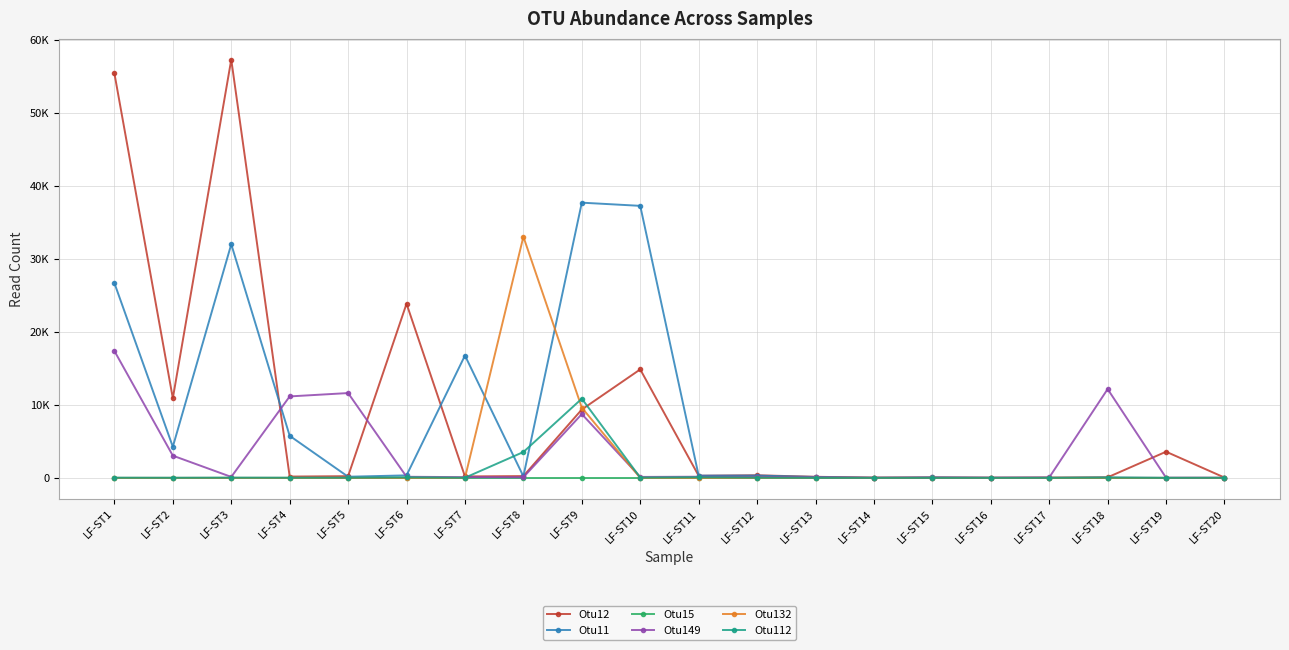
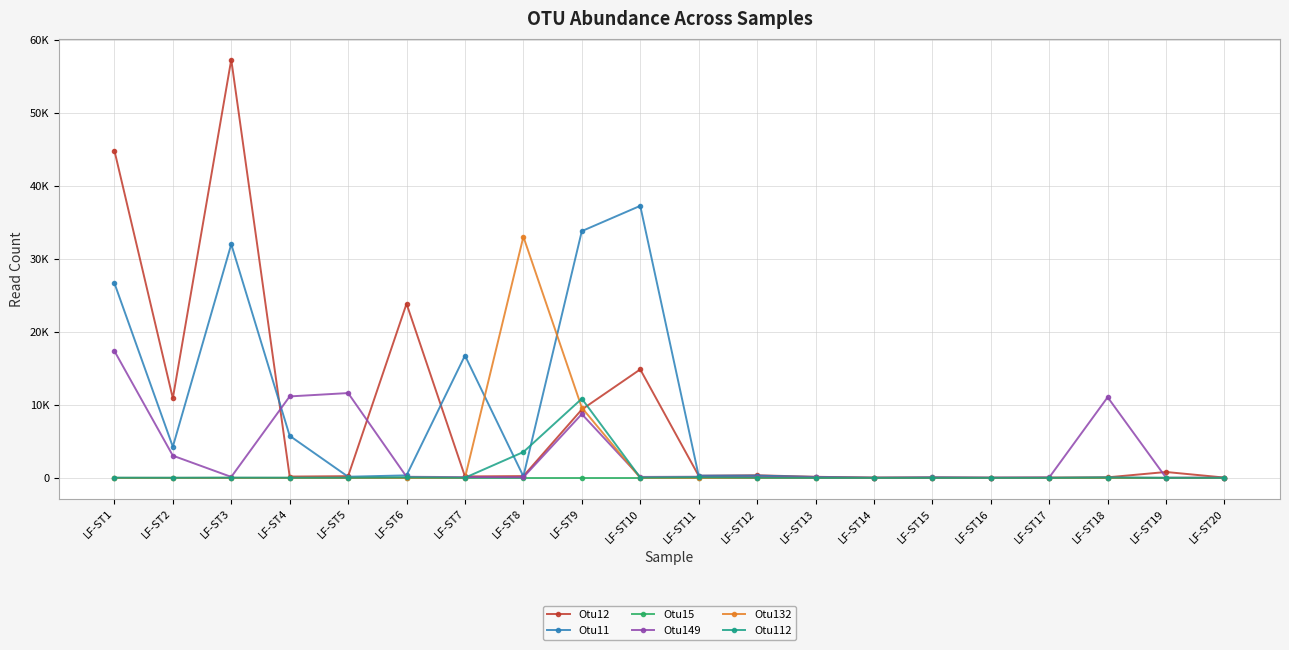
Otu12, LF-ST1: 55000 -> 45000
Otu11, LF-ST9: 38000 -> 34000
Otu149, LF-ST18: 12000 -> 11000
Otu12, LF-ST19: 4000 -> 1000
